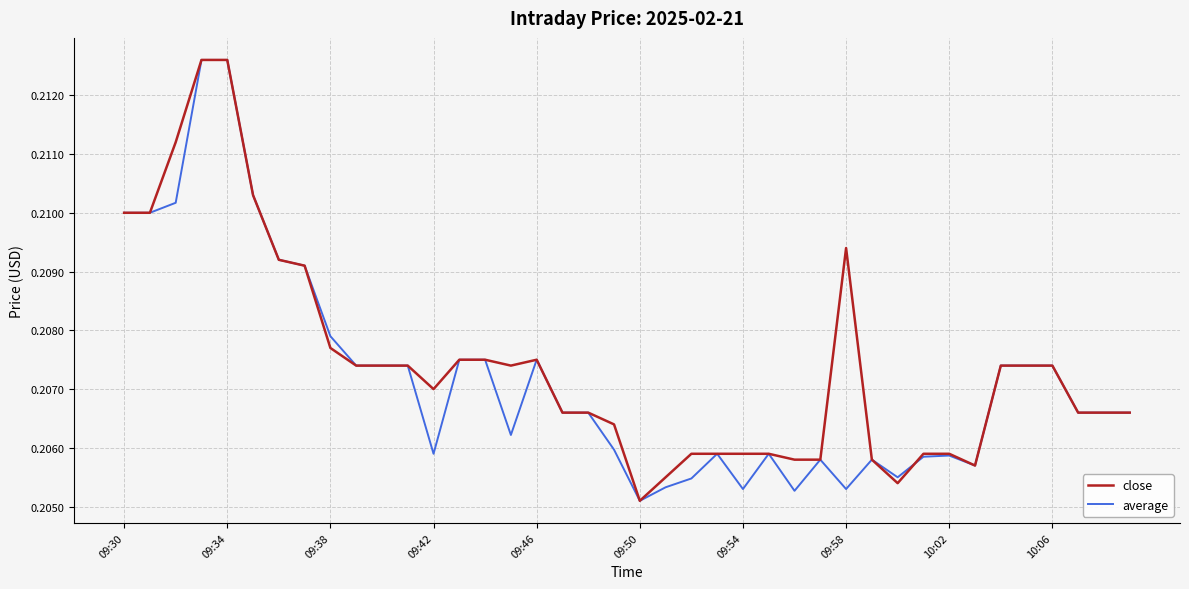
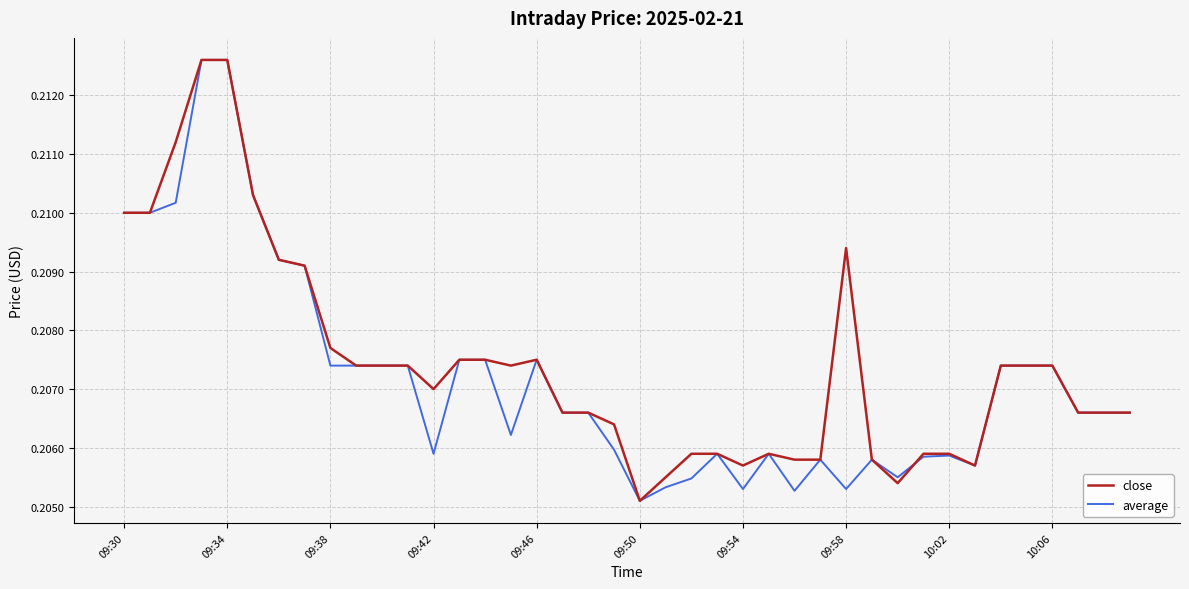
average, 09:38: 0.2079 -> 0.2074
close, 09:54: 0.2059 -> 0.2057
